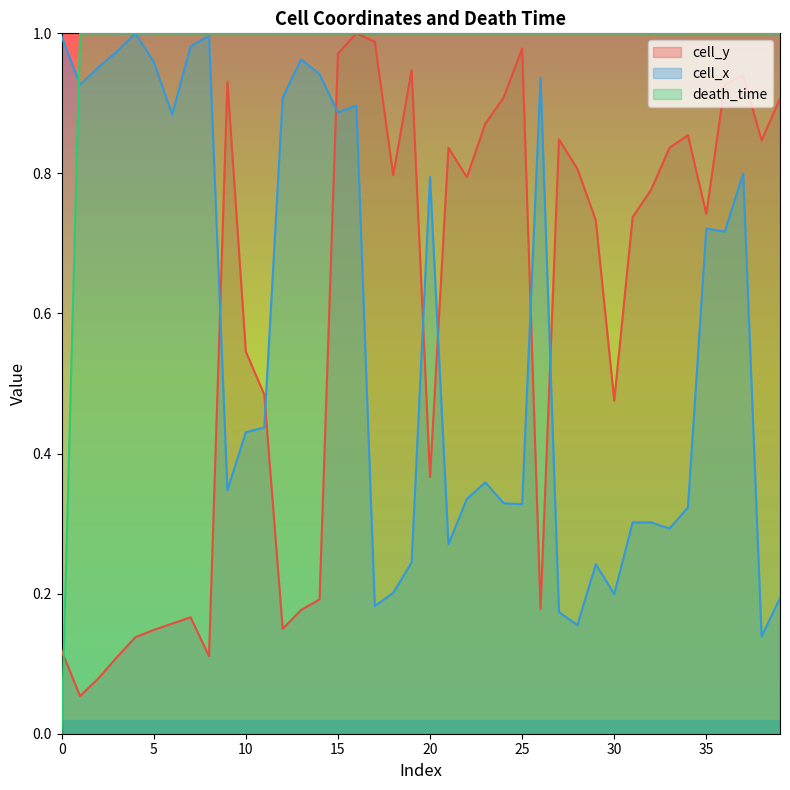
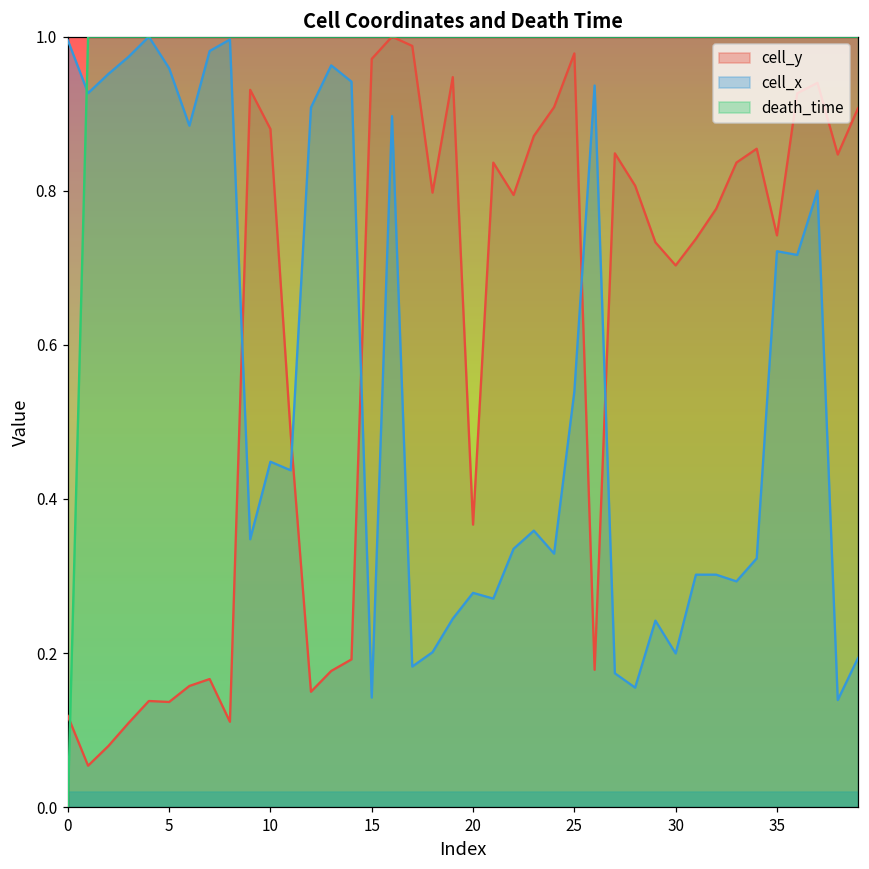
cell_y, 5: 0.15 -> 0.14
cell_y, 10: 0.55 -> 0.88
cell_x, 10: 0.43 -> 0.45
cell_x, 15: 0.89 -> 0.14
cell_x, 20: 0.80 -> 0.28
cell_x, 25: 0.33 -> 0.54
cell_y, 30: 0.48 -> 0.70
